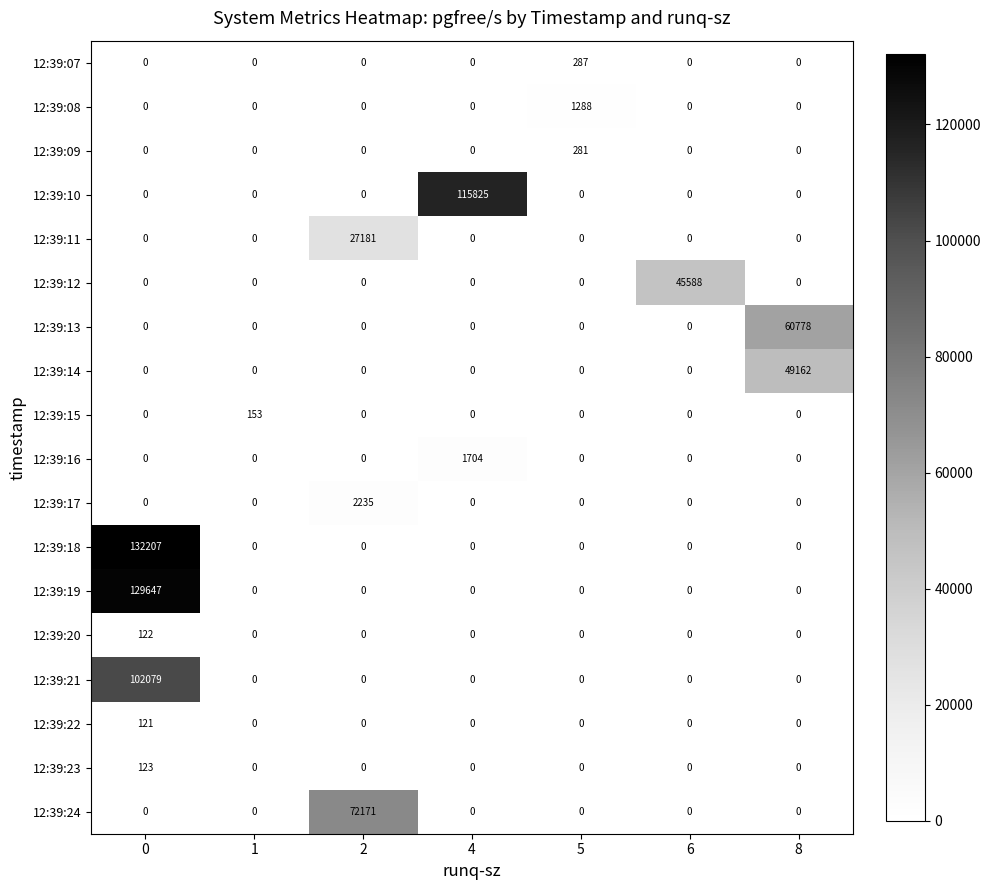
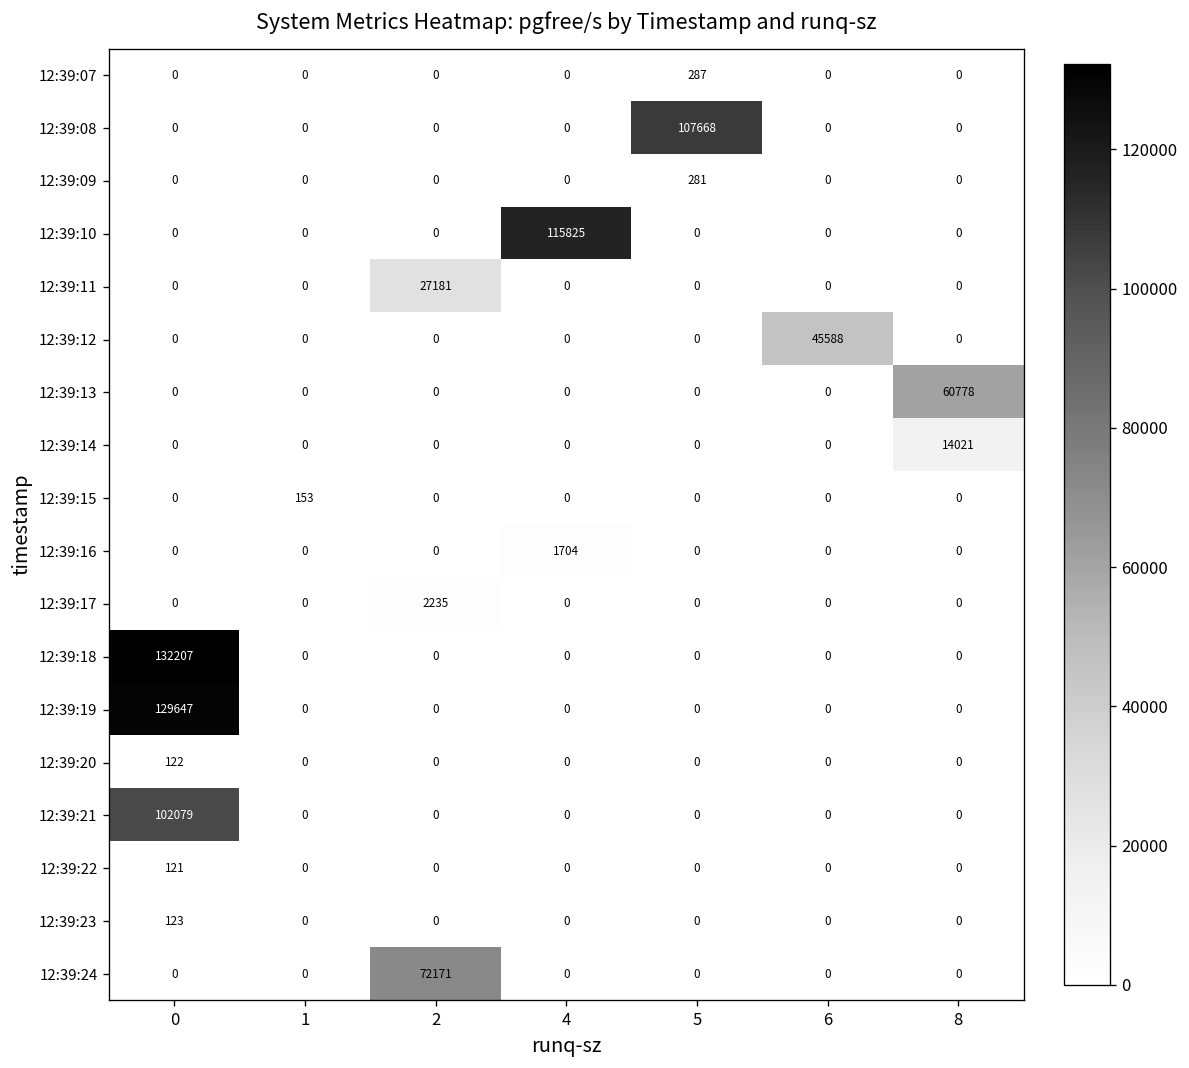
12:39:08, 5: 1288 -> 107668
12:39:14, 8: 49162 -> 14021
